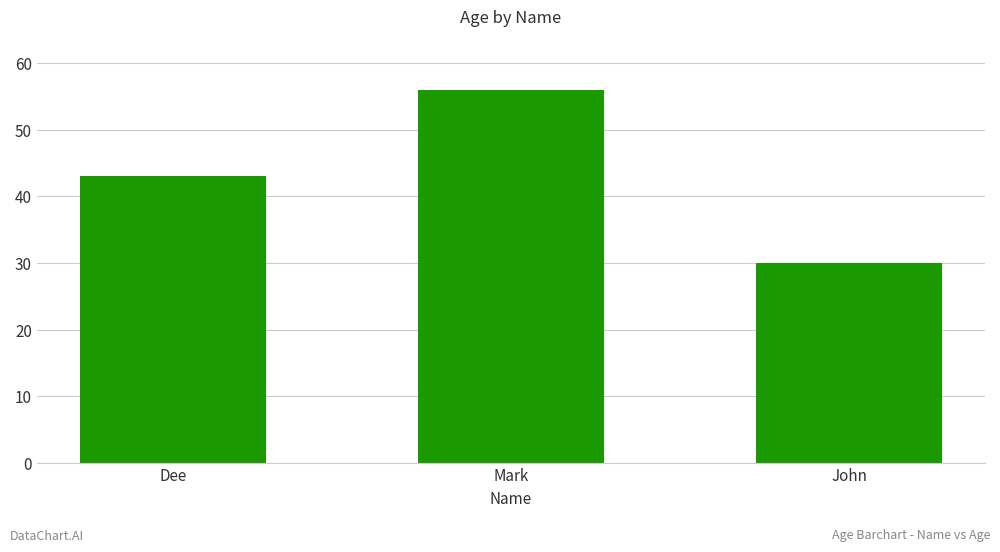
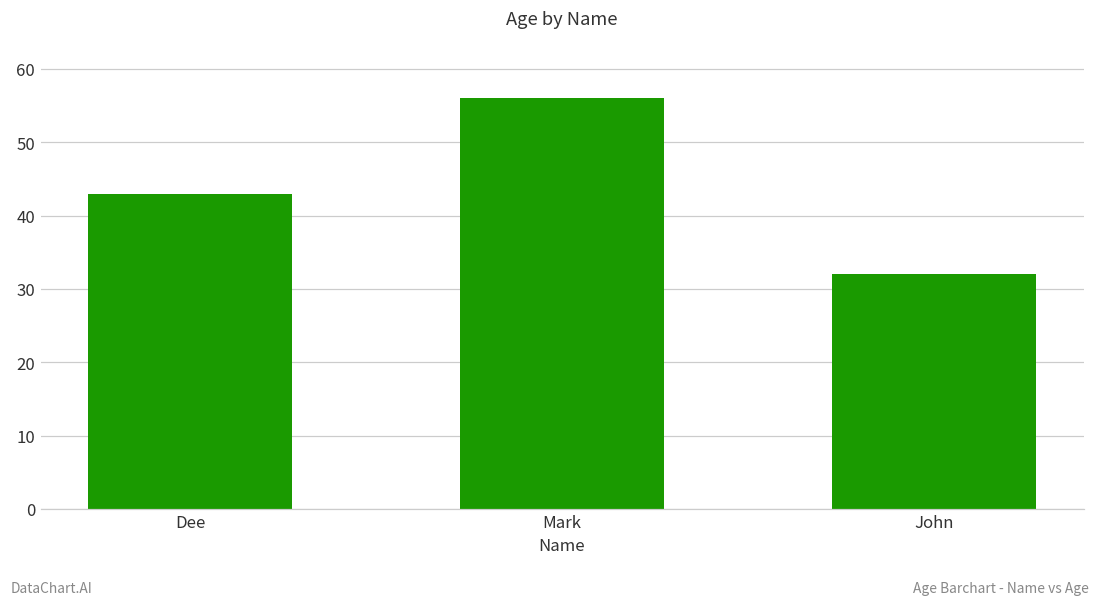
John: 30 -> 32
